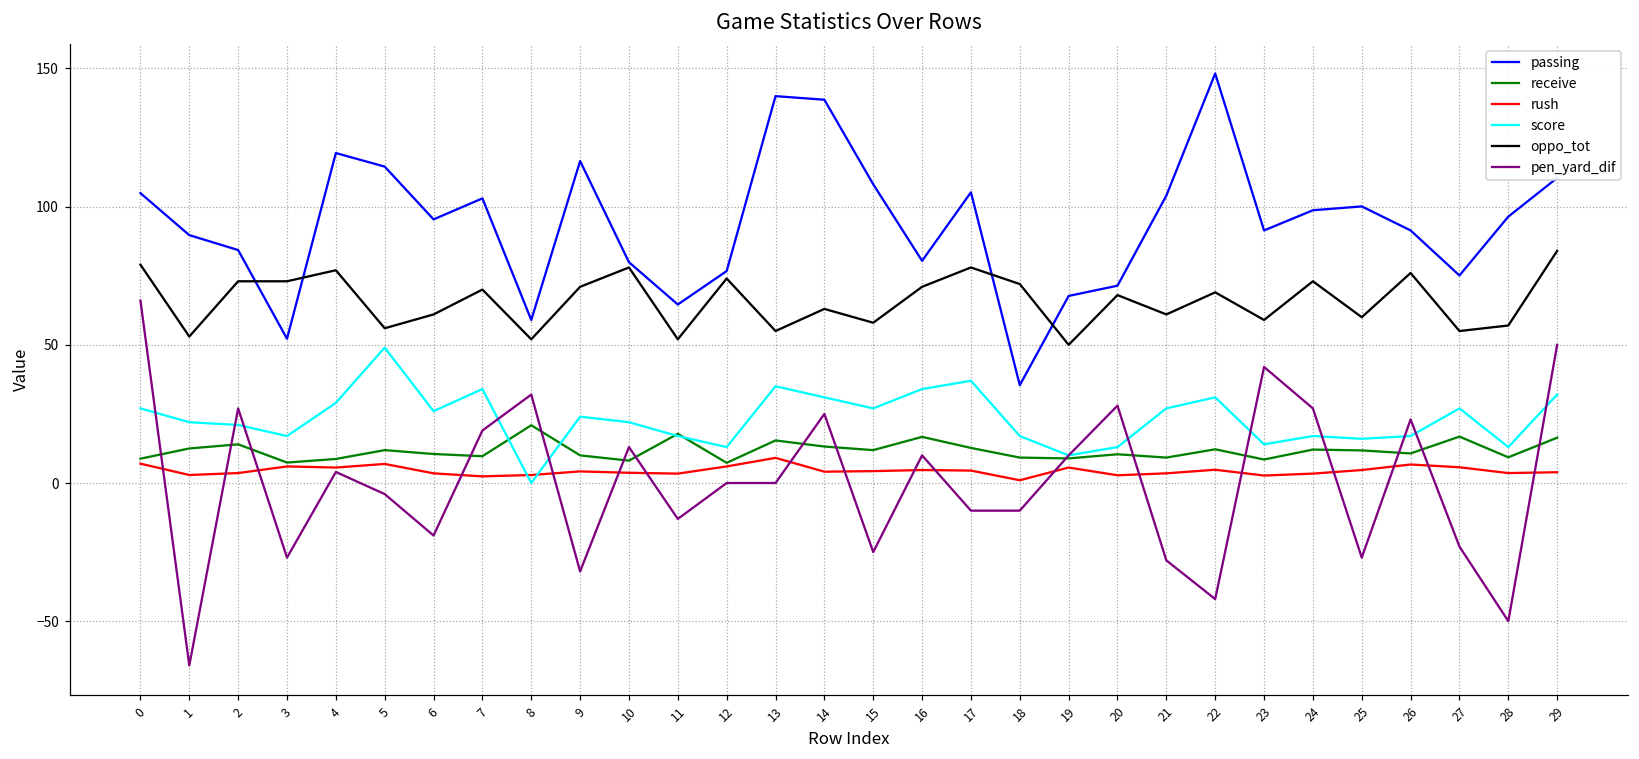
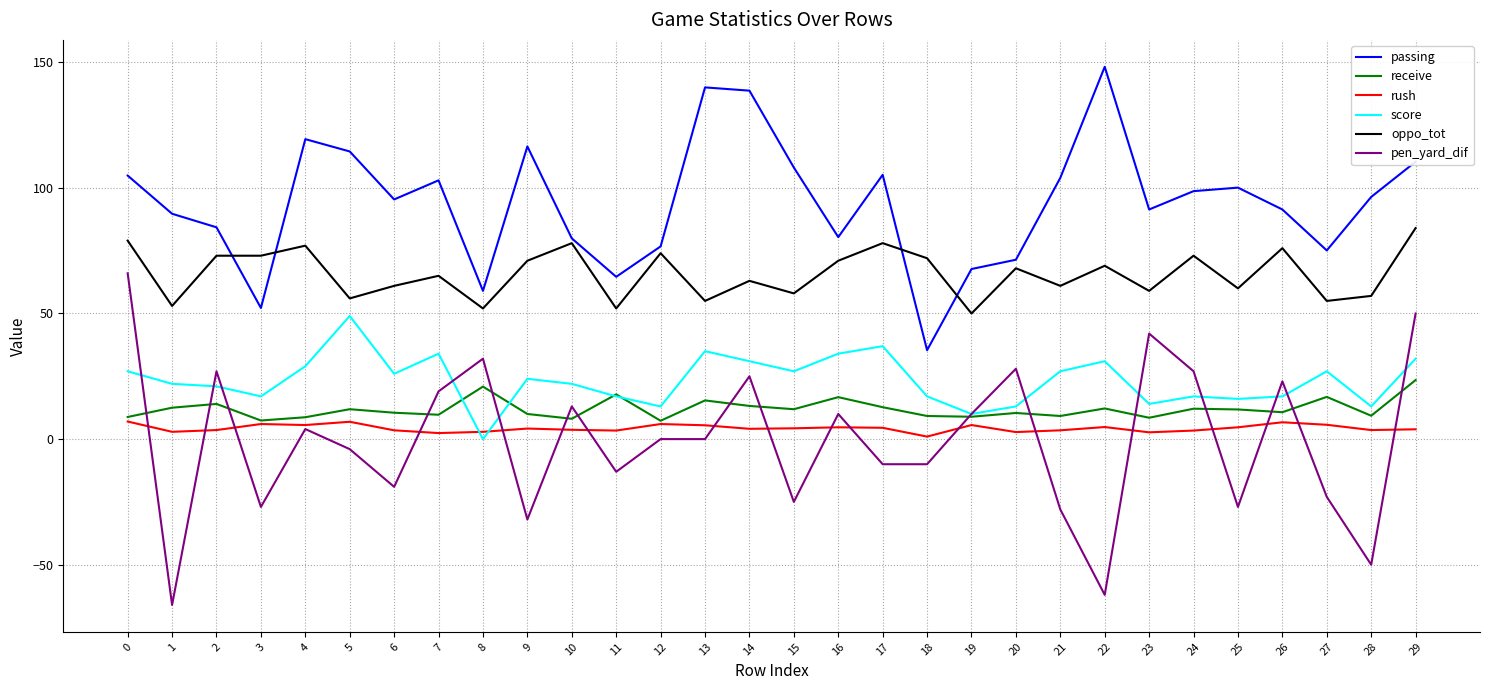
oppo_tot, 7: 70 -> 65
rush, 13: 9 -> 6
pen_yard_dif, 22: -42 -> -62
receive, 29: 16 -> 24
